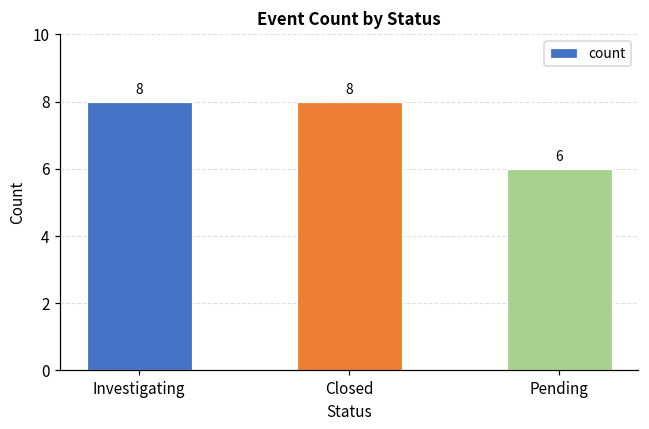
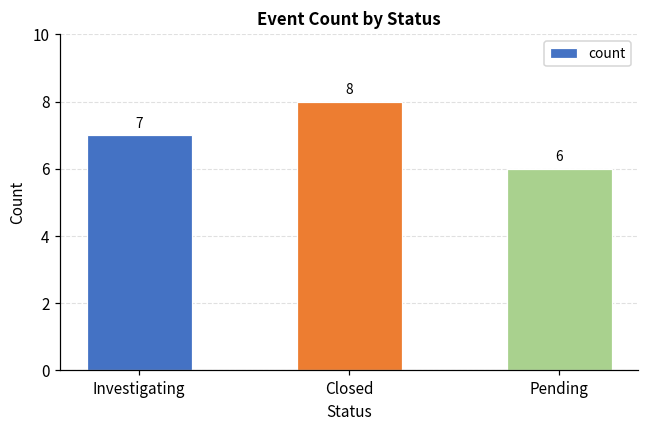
Investigating: 8 -> 7
